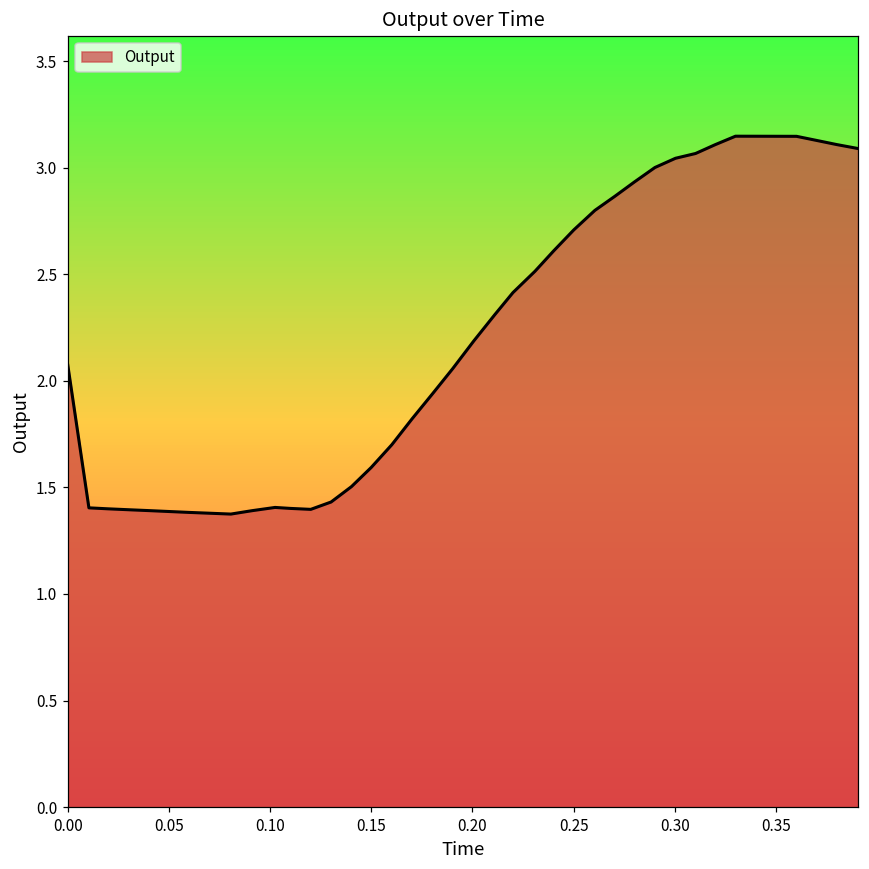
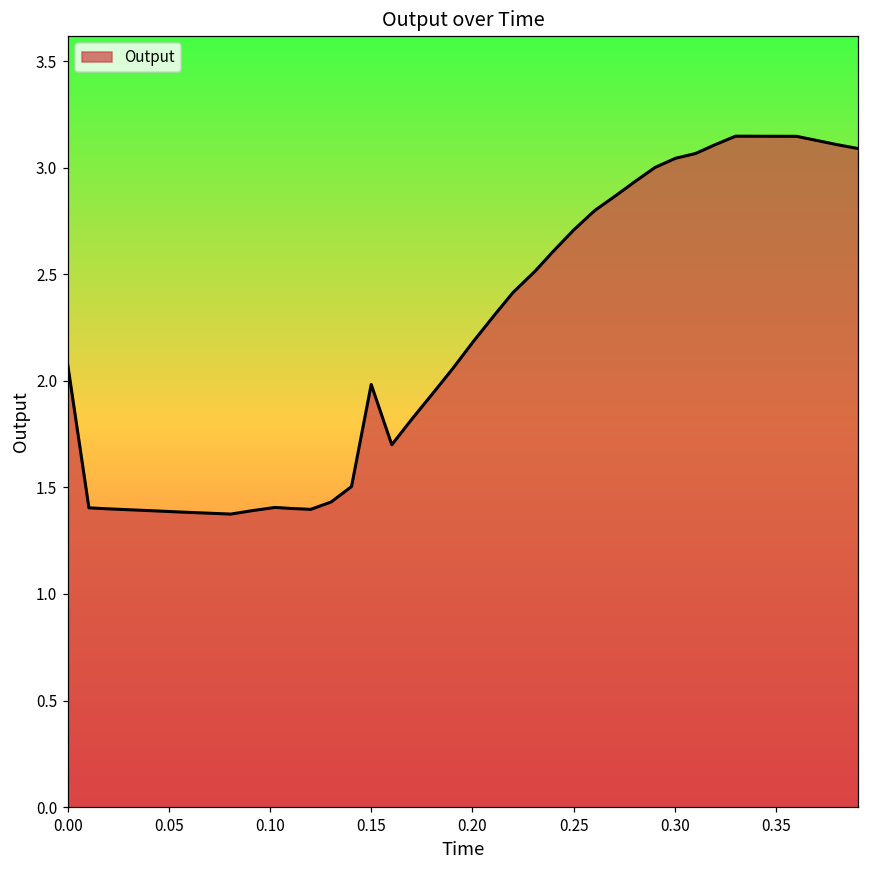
0.15: 1.59 -> 1.98
